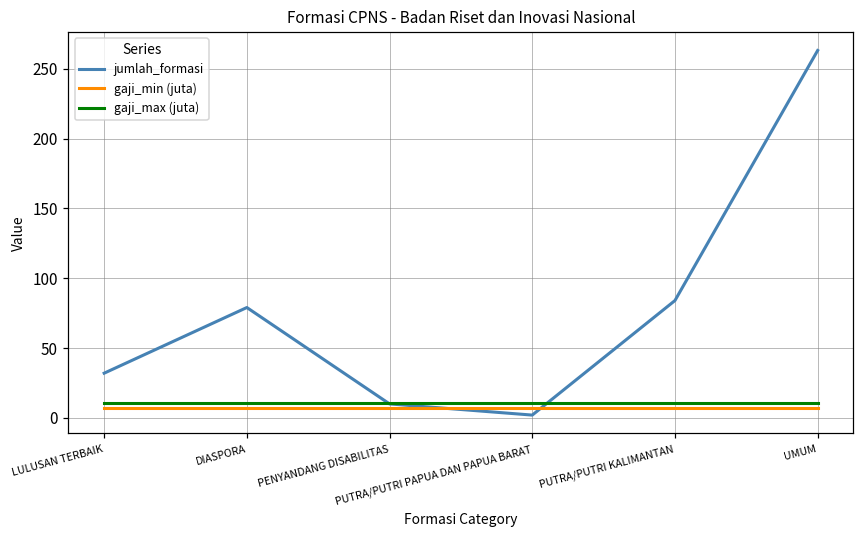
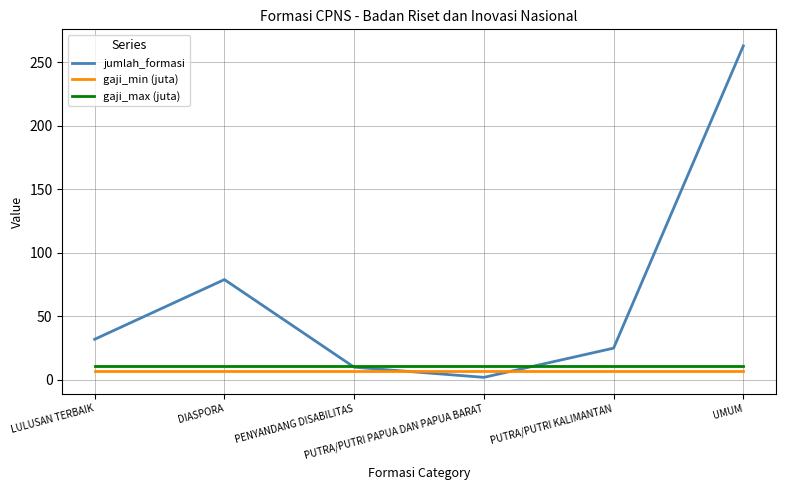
jumlah_formasi, PUTRA/PUTRI KALIMANTAN: 84 -> 25
